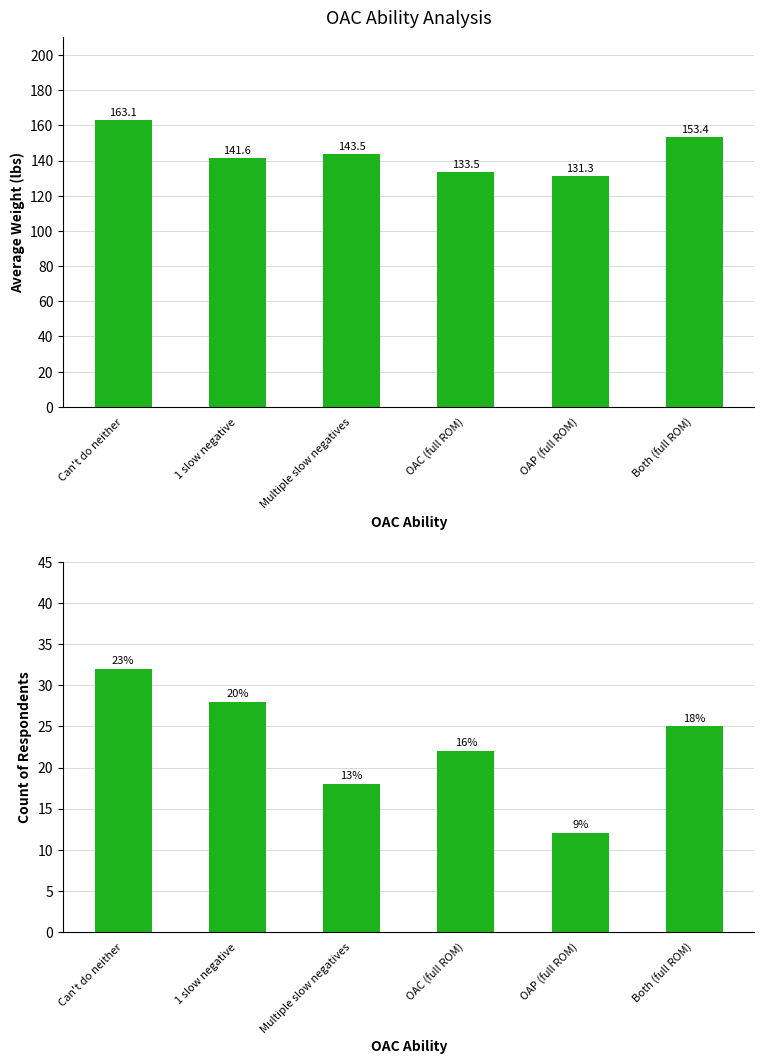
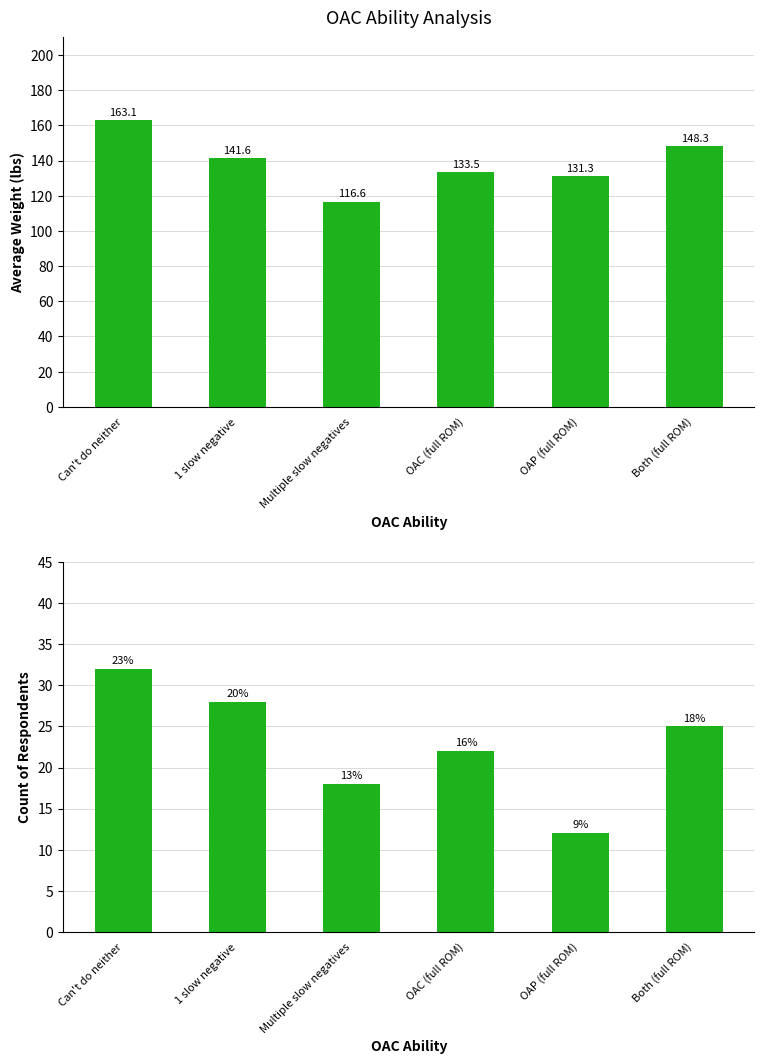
OAC Ability Analysis, Multiple slow negatives: 143.5 -> 116.6
OAC Ability Analysis, Both (full ROM): 153.4 -> 148.3
